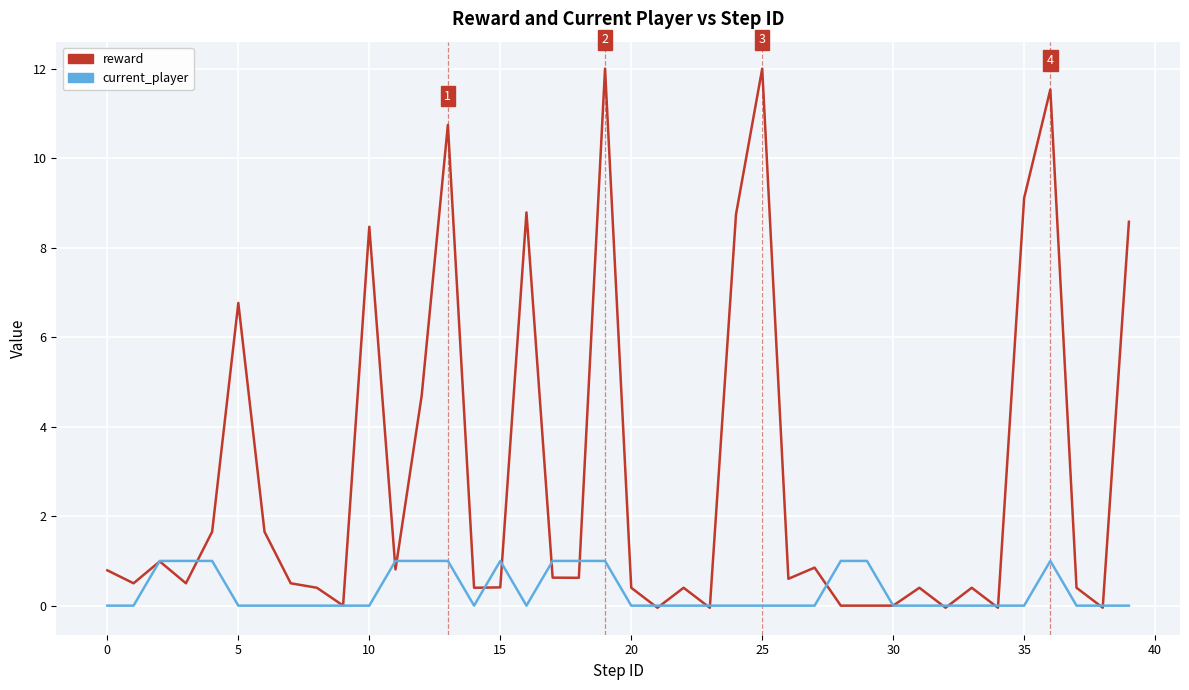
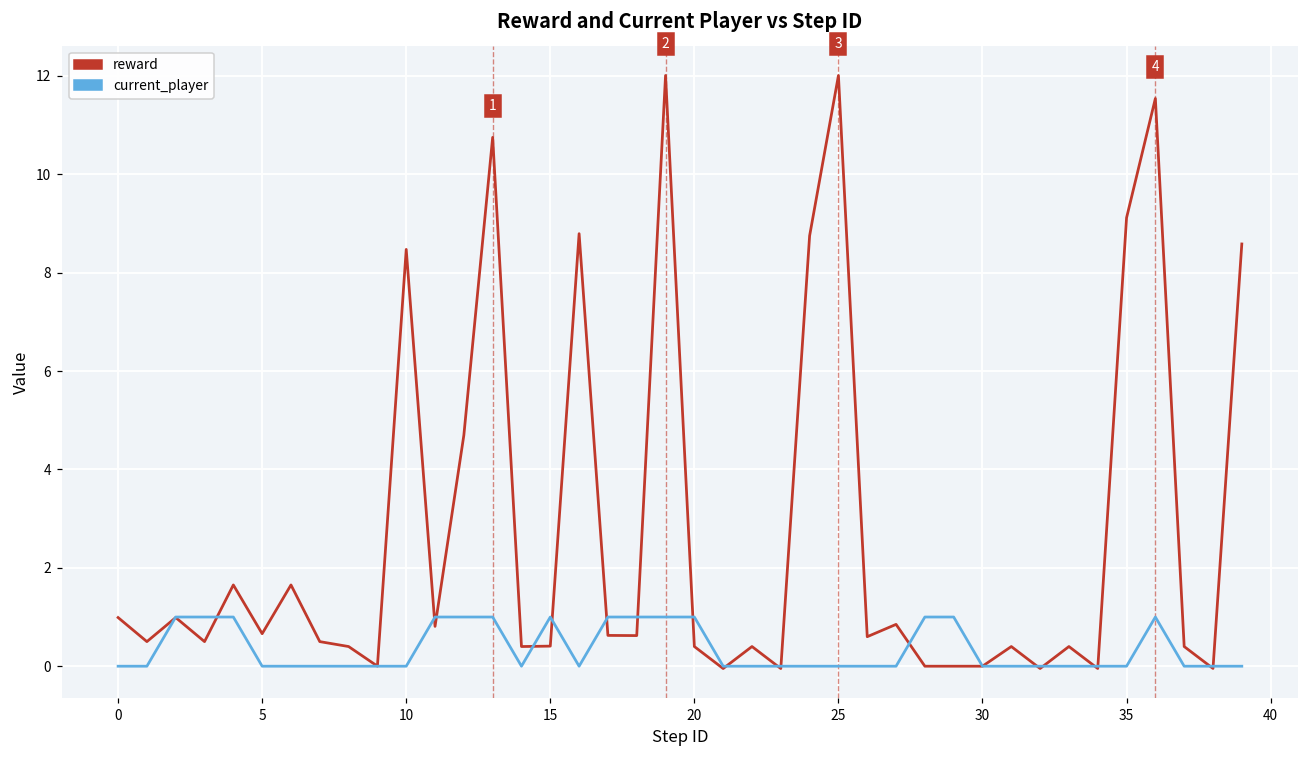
reward, 0: 0.8 -> 1.0
reward, 5: 6.8 -> 0.7
current_player, 20: 0 -> 1
